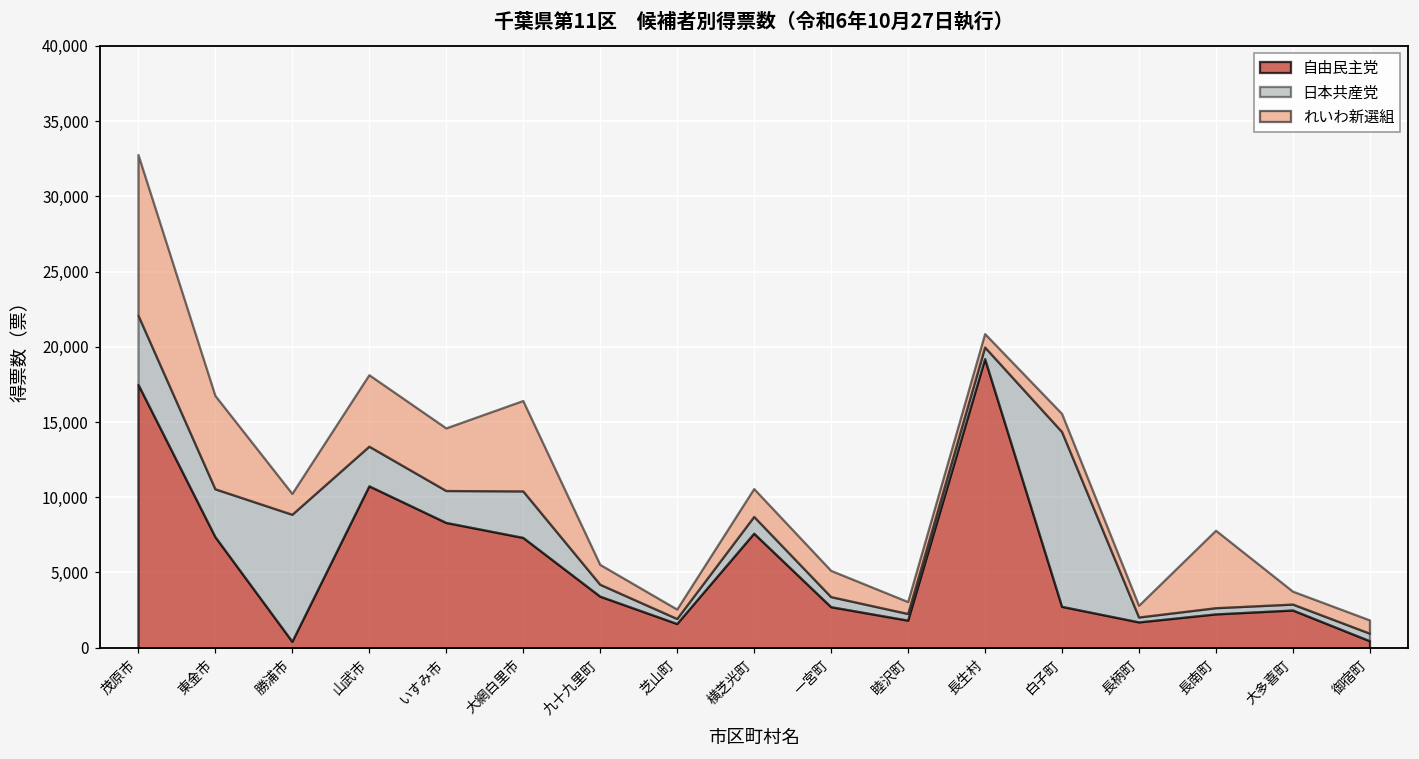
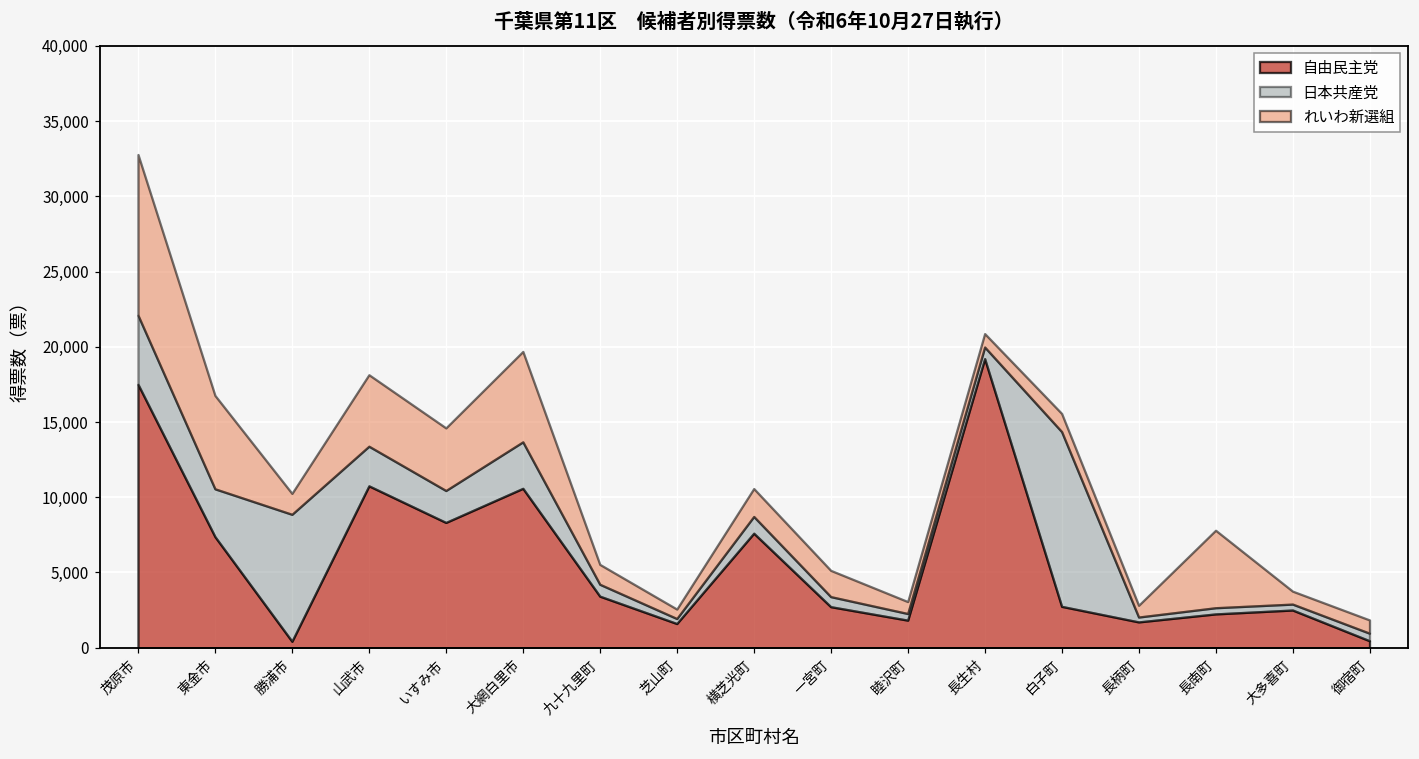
自由民主党, 大網白里市: 7,300 -> 10,600
